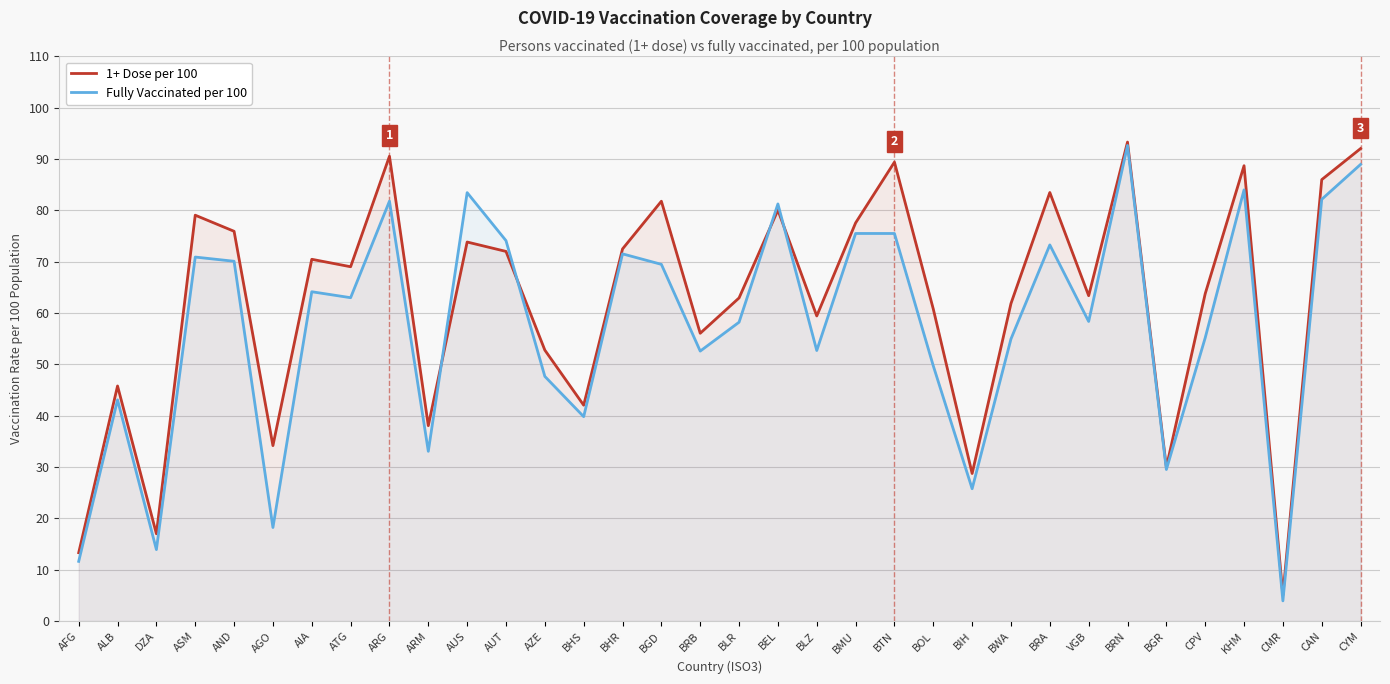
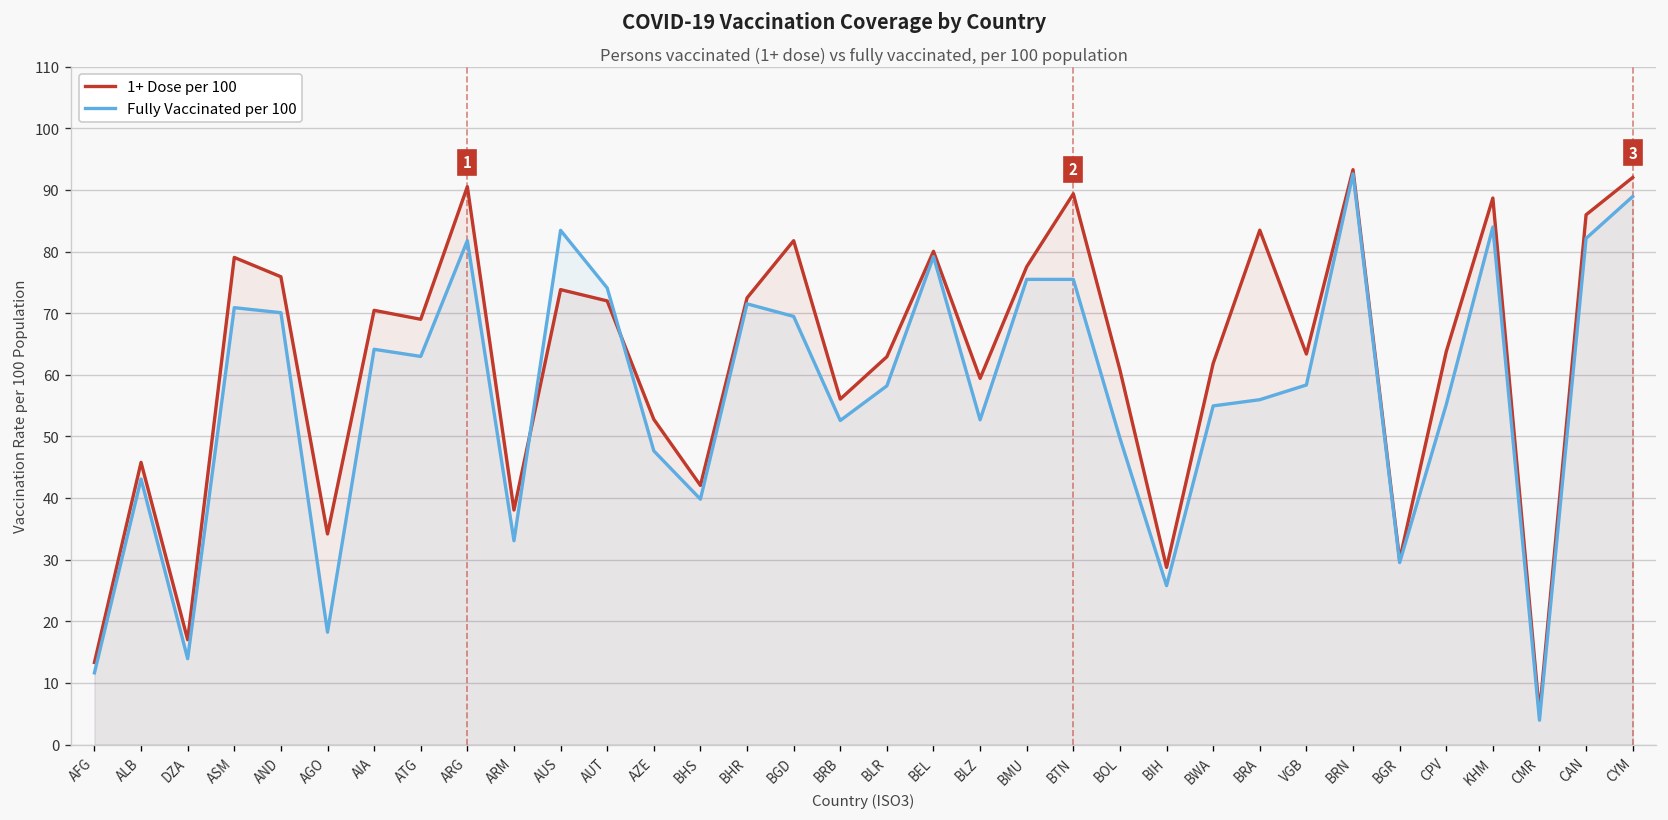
Fully Vaccinated per 100, BEL: 81 -> 79
Fully Vaccinated per 100, BRA: 73 -> 56
